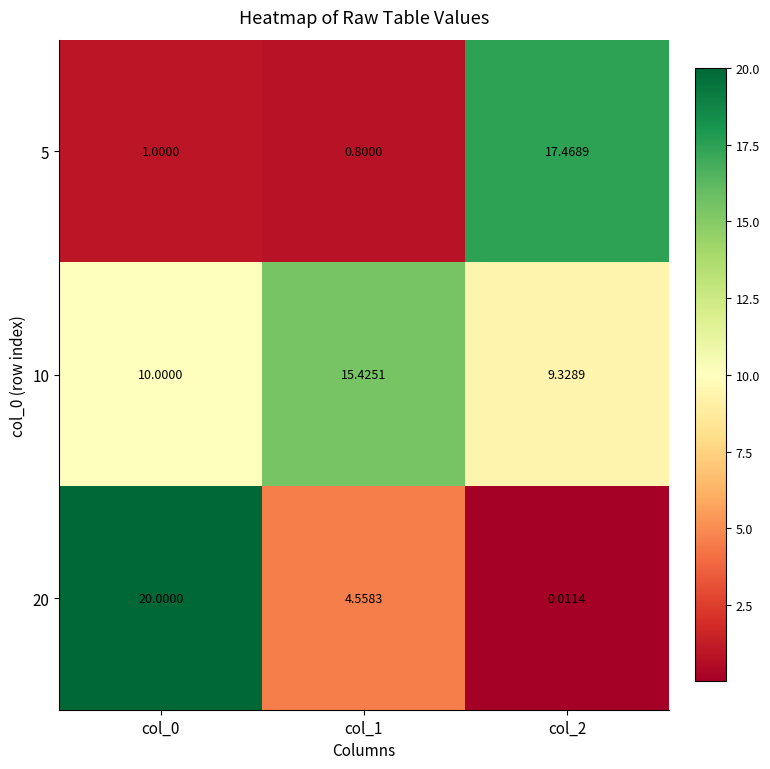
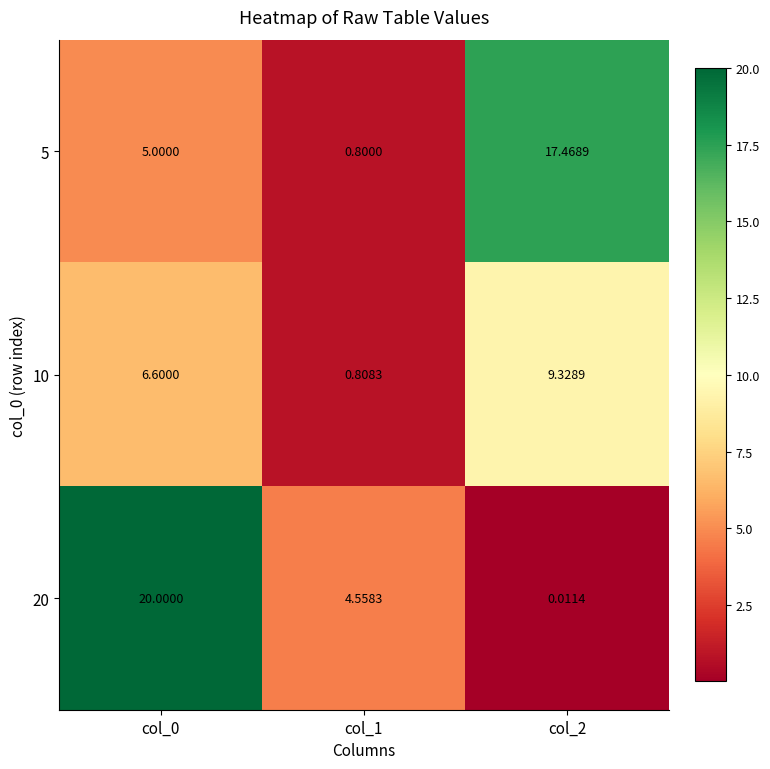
5, col_0: 1.0000 -> 5.0000
10, col_0: 10.0000 -> 6.6000
10, col_1: 15.4251 -> 0.8083
